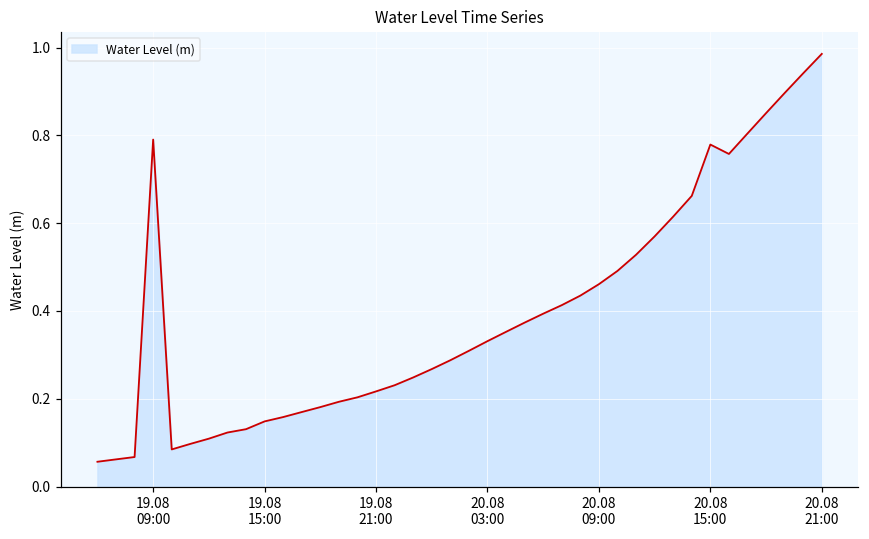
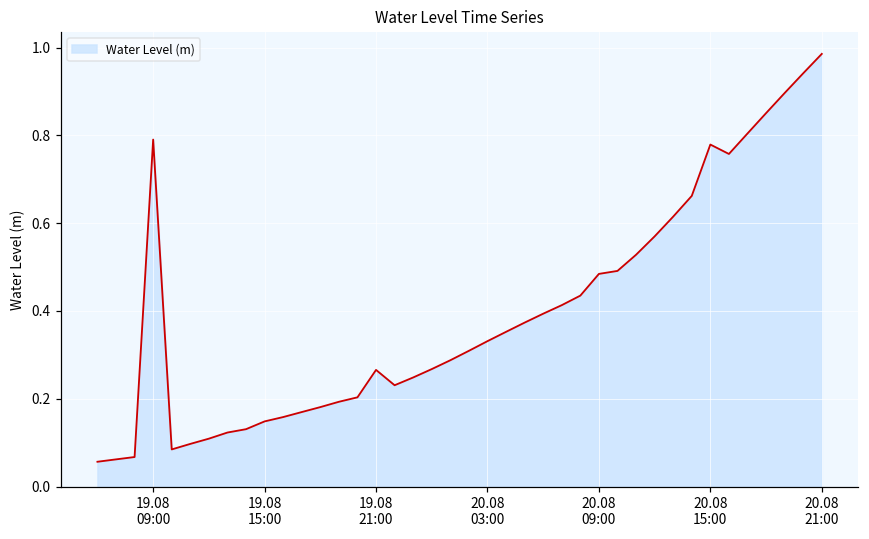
19.08 21:00: 0.22 -> 0.27
20.08 09:00: 0.46 -> 0.48
